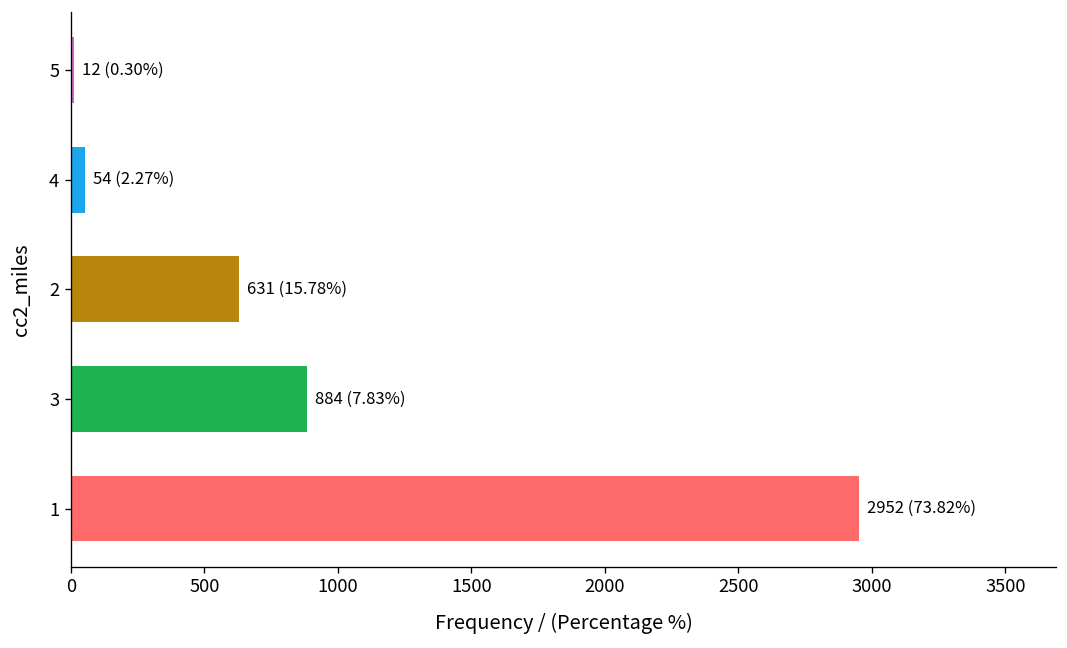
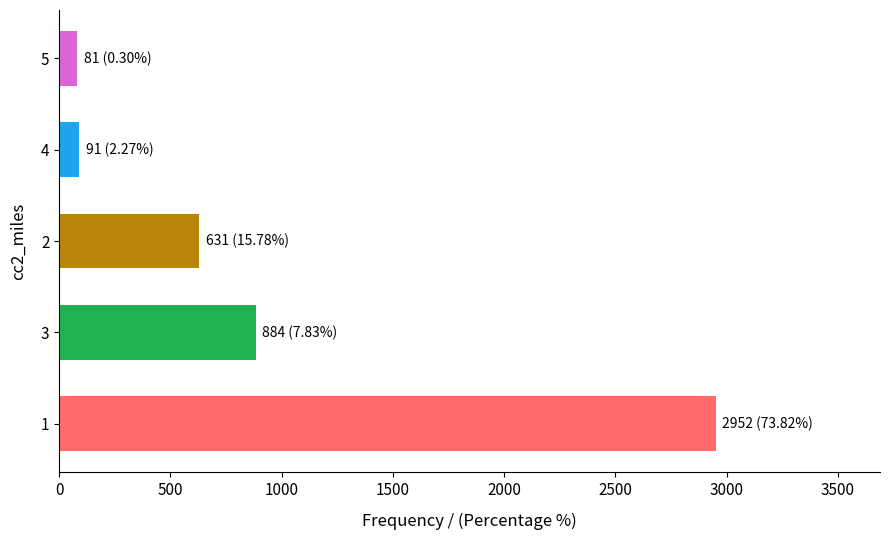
5: 12 -> 81
4: 54 -> 91
